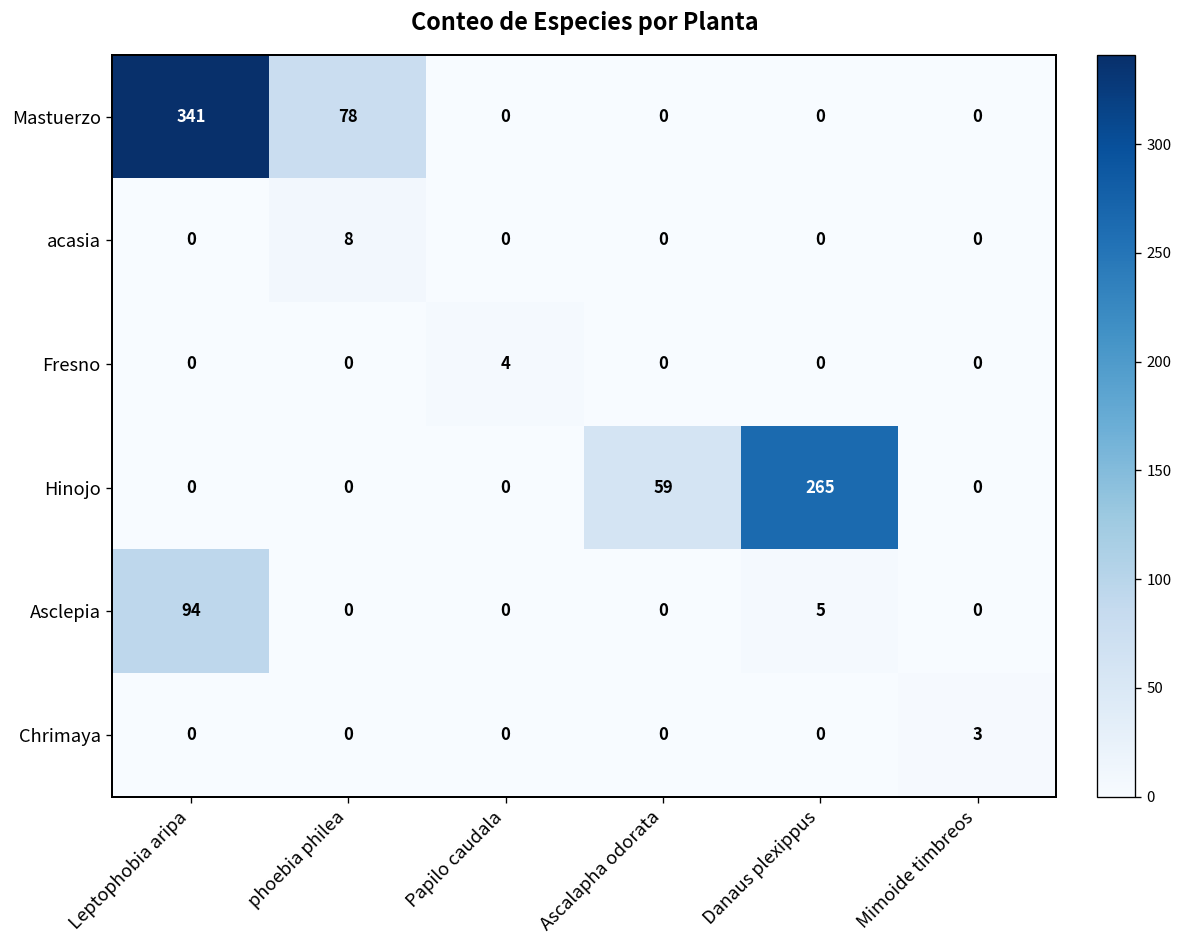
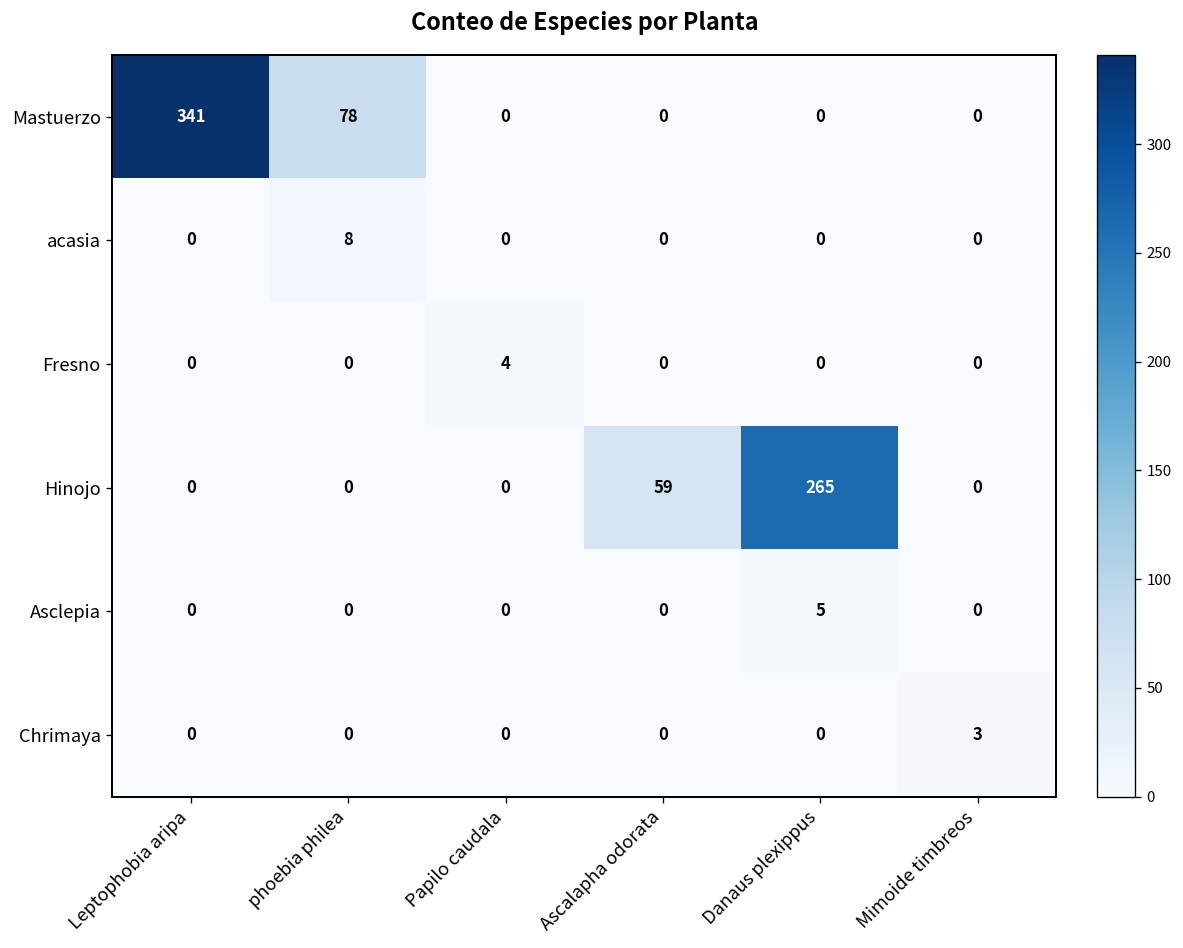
Asclepia, Leptophobia aripa: 94 -> 0
